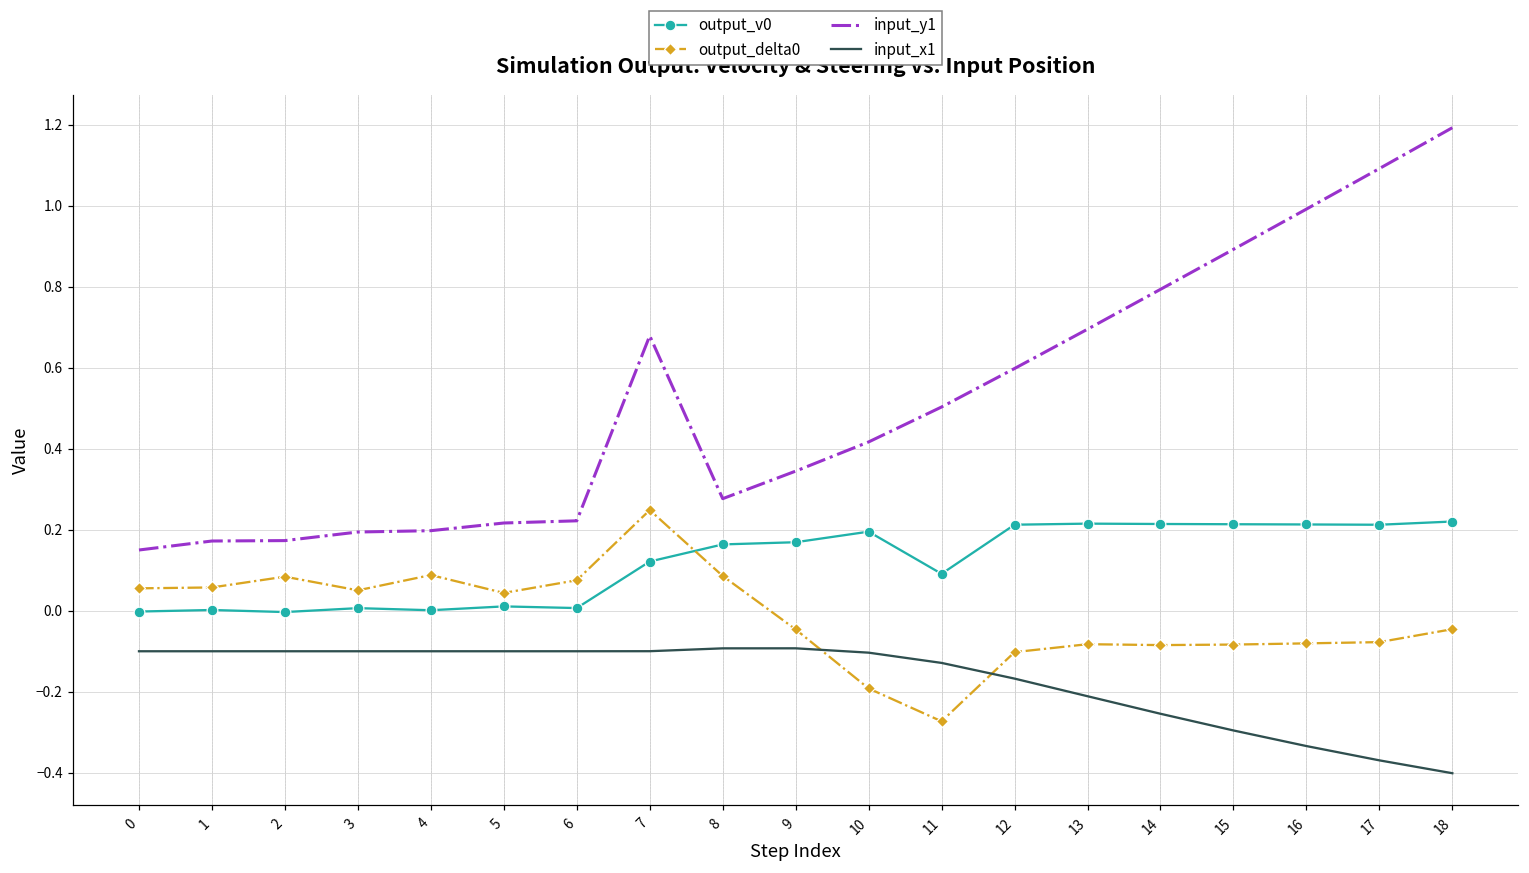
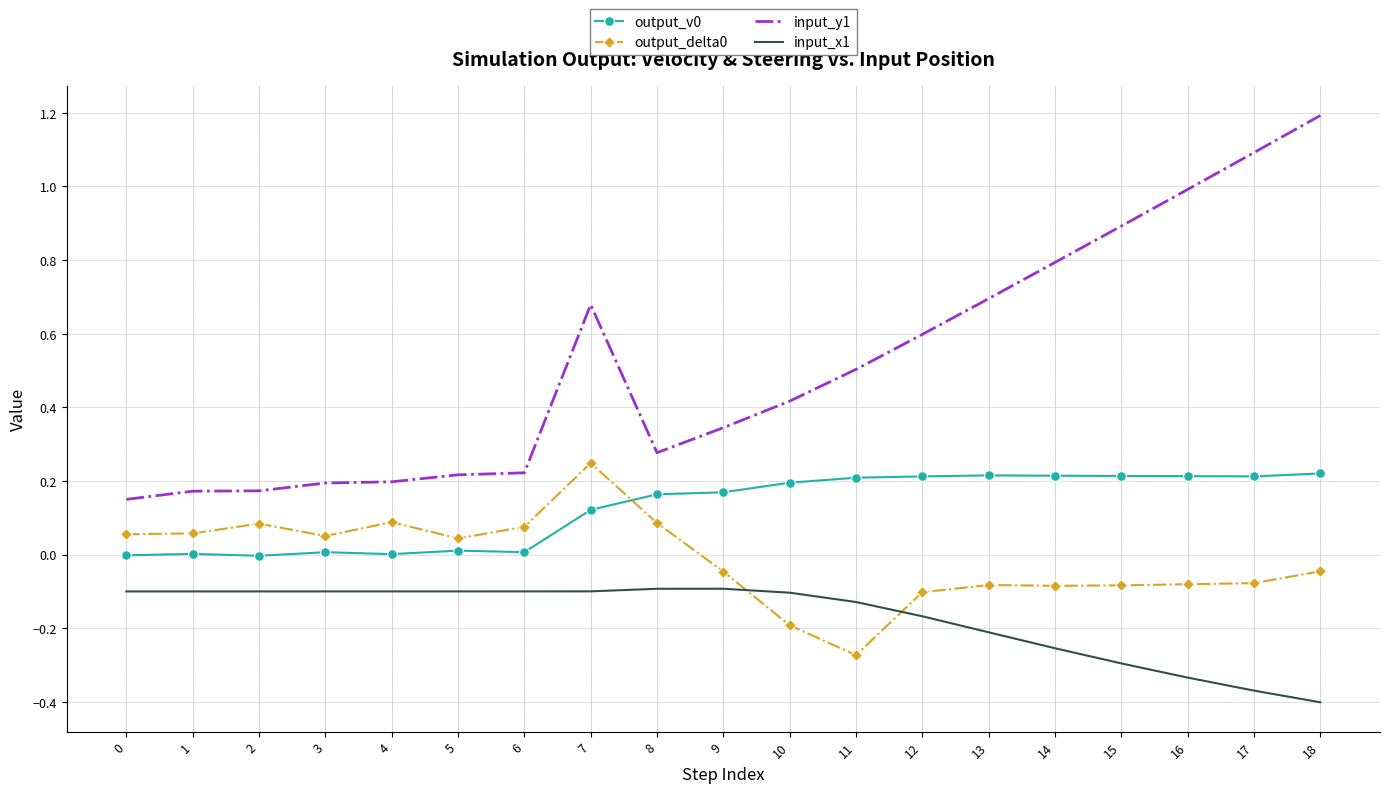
output_v0, 11: 0.09 -> 0.21
